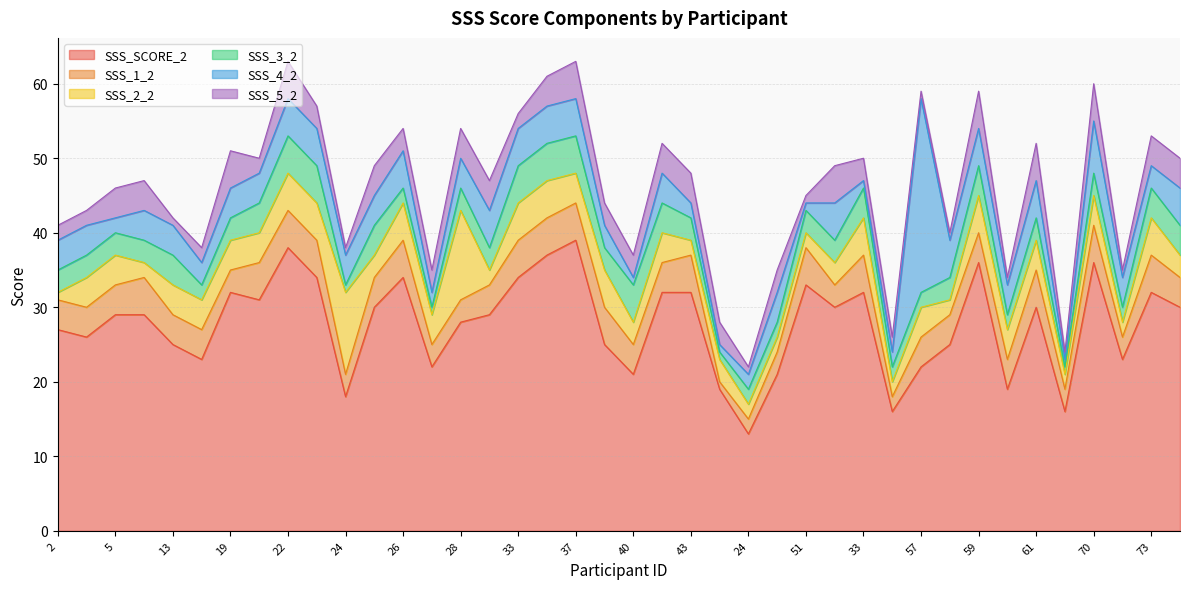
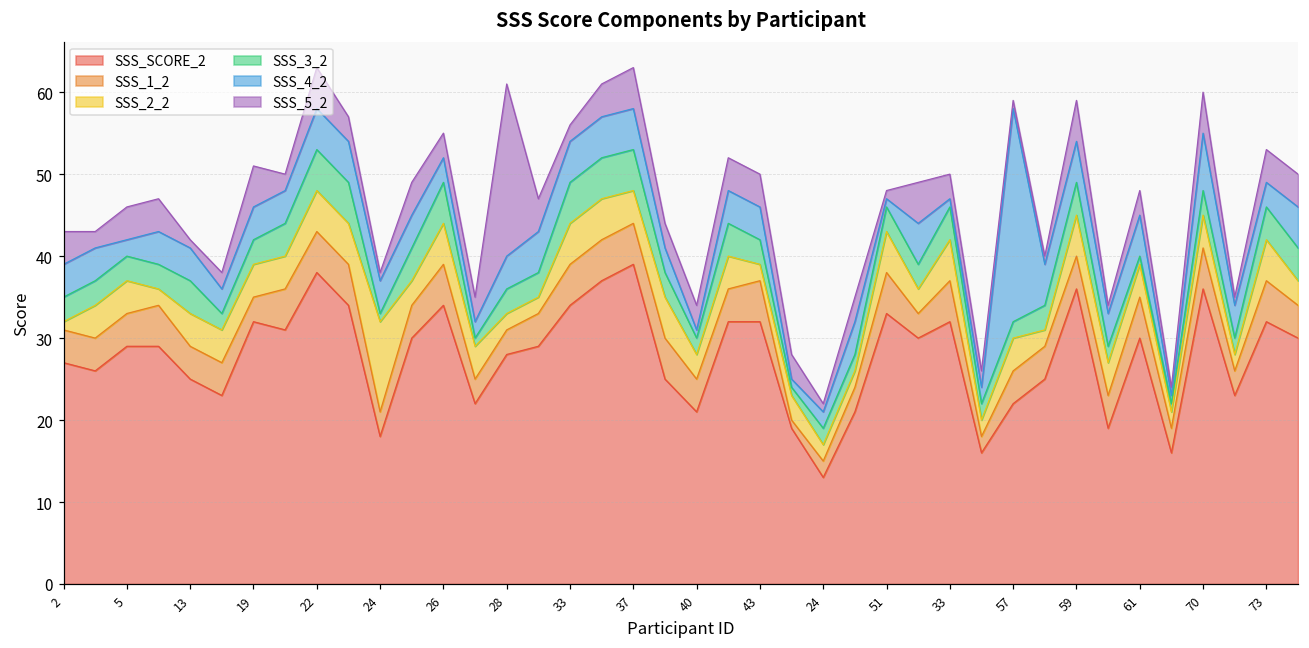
SSS_5_2, 2: 2 -> 4
SSS_3_2, 26: 2 -> 5
SSS_4_2, 26: 5 -> 3
SSS_2_2, 28: 12 -> 2
SSS_5_2, 28: 4 -> 21
SSS_3_2, 40: 5 -> 2
SSS_4_2, 43: 2 -> 4
SSS_2_2, 51: 2 -> 5
SSS_3_2, 61: 3 -> 1
SSS_5_2, 61: 5 -> 3
